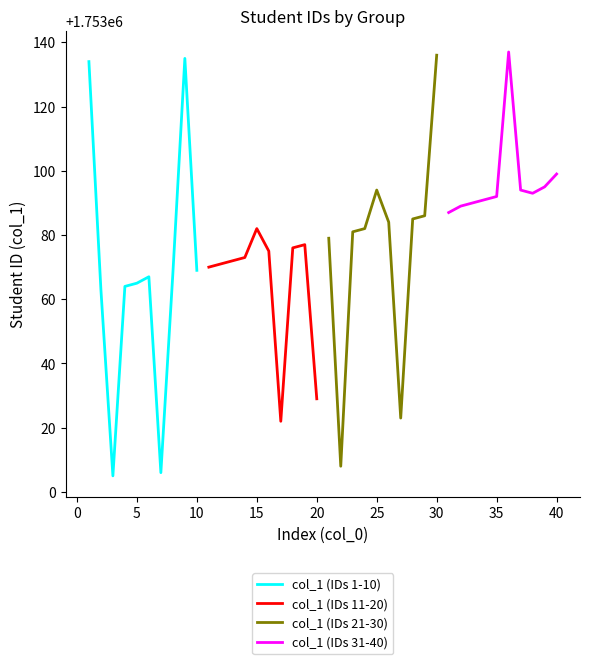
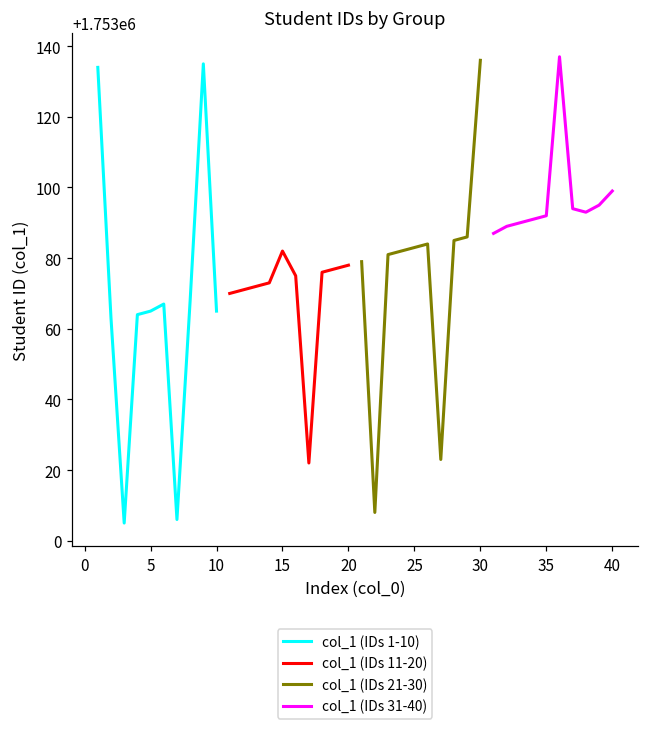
col_1 (IDs 1-10), 10: 1753069 -> 1753065
col_1 (IDs 11-20), 20: 1753029 -> 1753078
col_1 (IDs 21-30), 25: 1753094 -> 1753083
